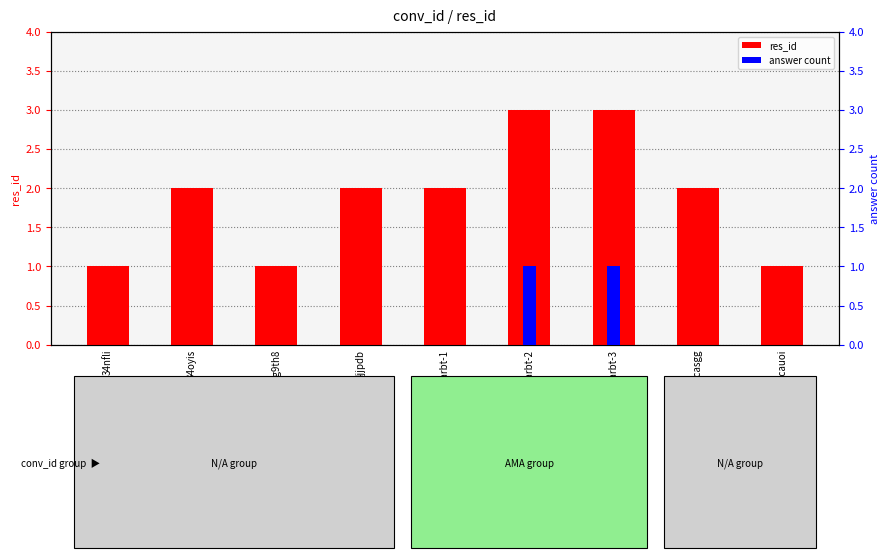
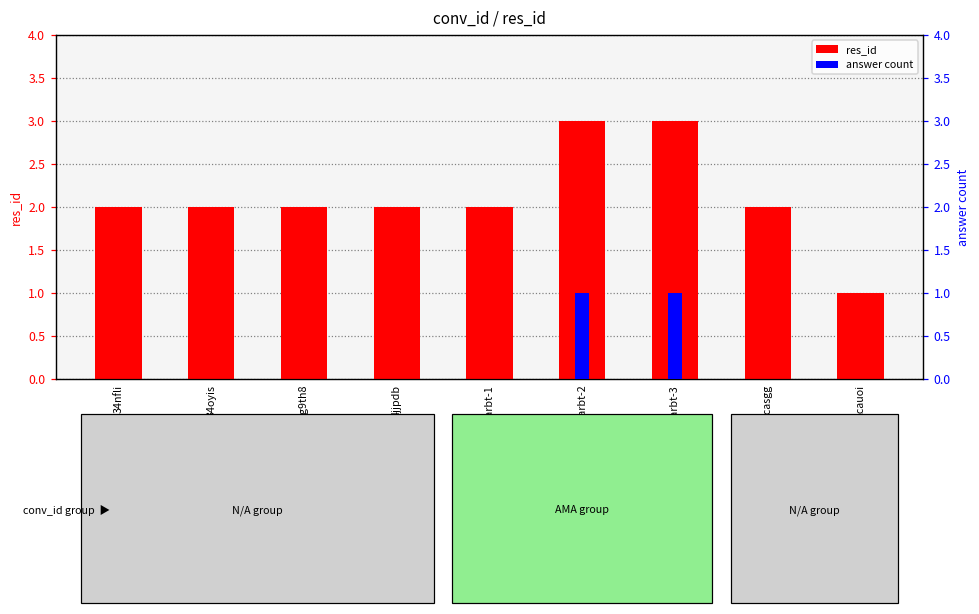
res_id, 34nfli: 1 -> 2
res_id, 3g9th8: 1 -> 2
